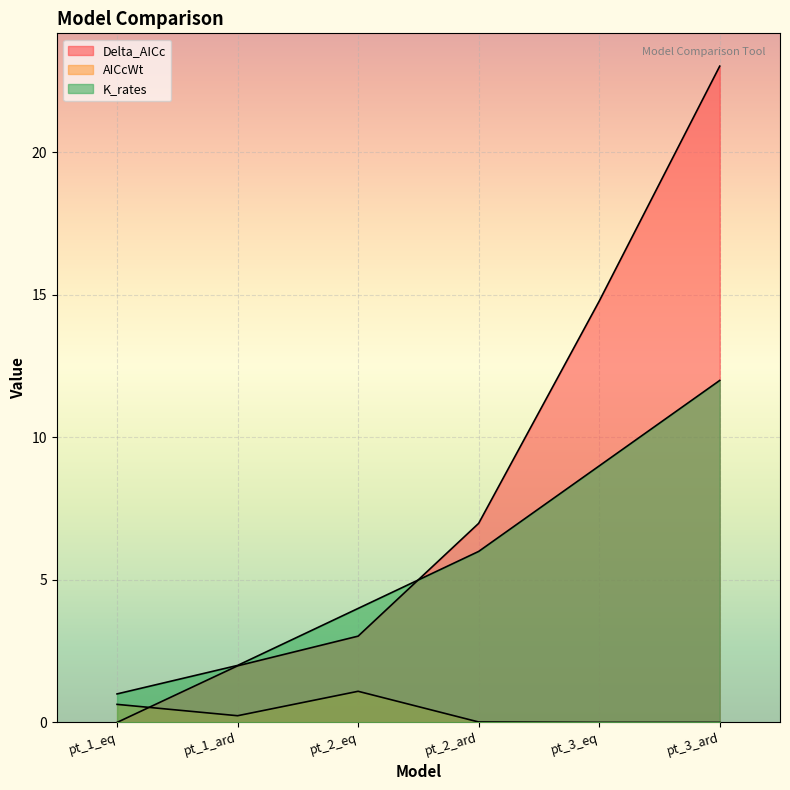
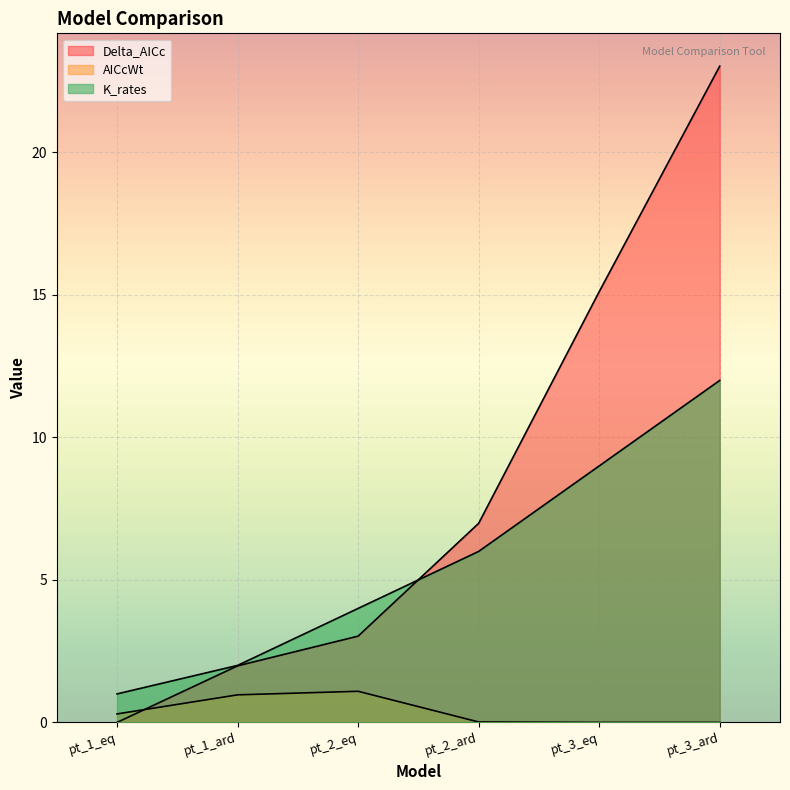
AICcWt, pt_1_eq: 0.6 -> 0.3
AICcWt, pt_1_ard: 0.2 -> 1.0
Delta_AICc, pt_3_eq: 14.8 -> 15.1
